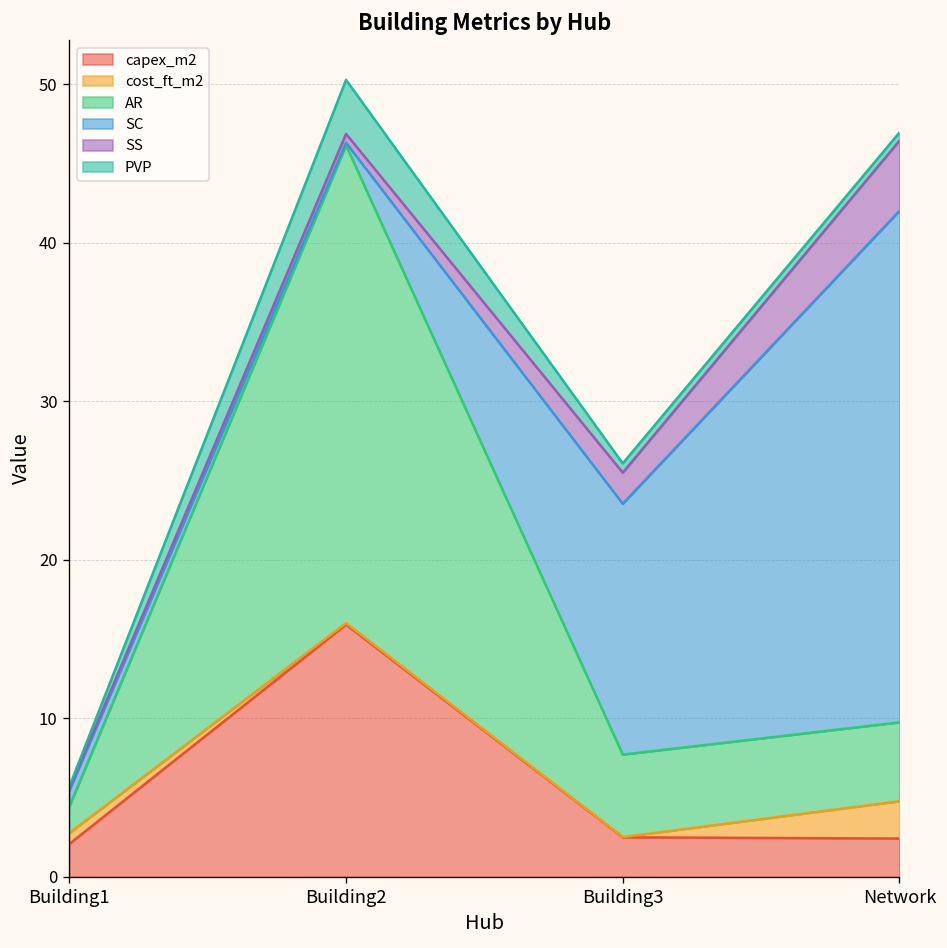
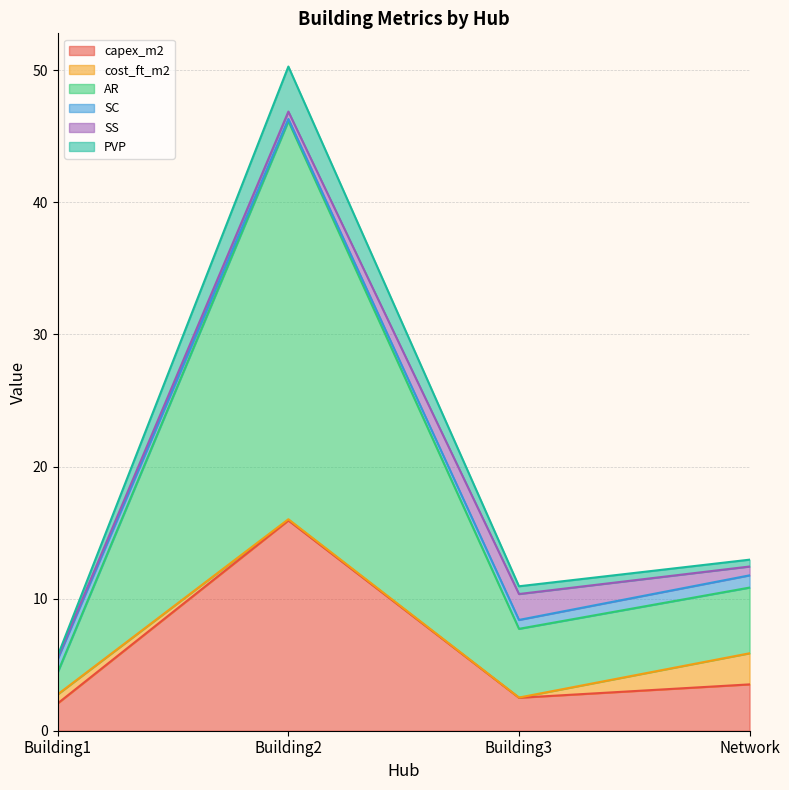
SC, Building3: 15.8 -> 0.7
capex_m2, Network: 2.4 -> 3.5
SC, Network: 32.3 -> 0.9
SS, Network: 4.4 -> 0.7
